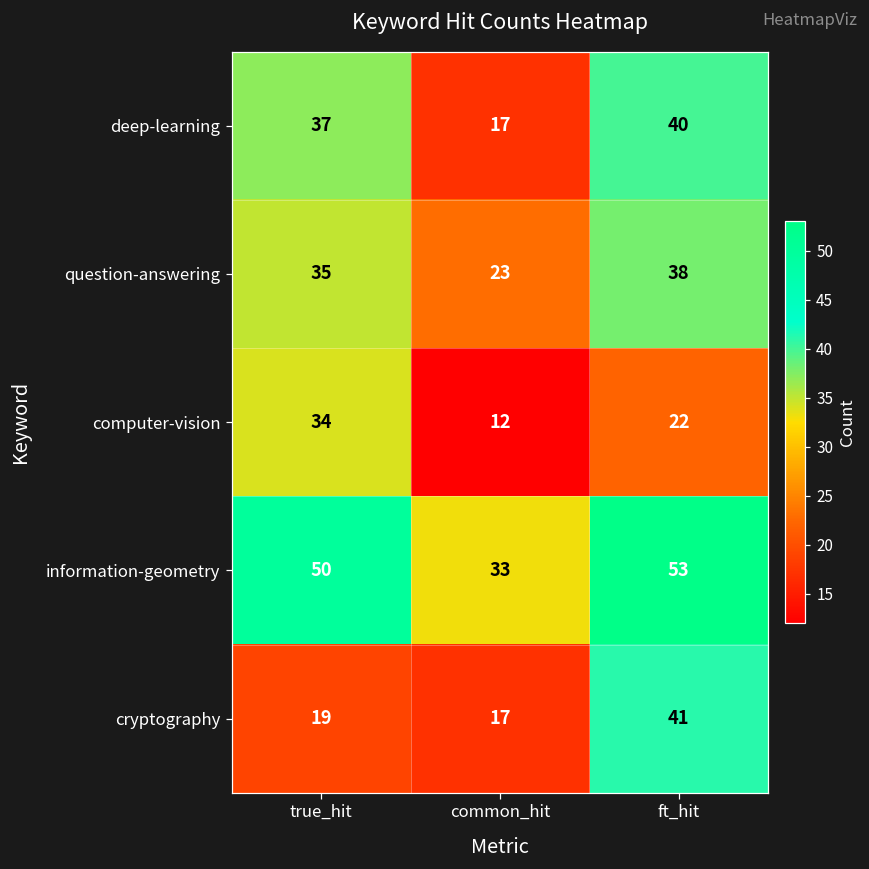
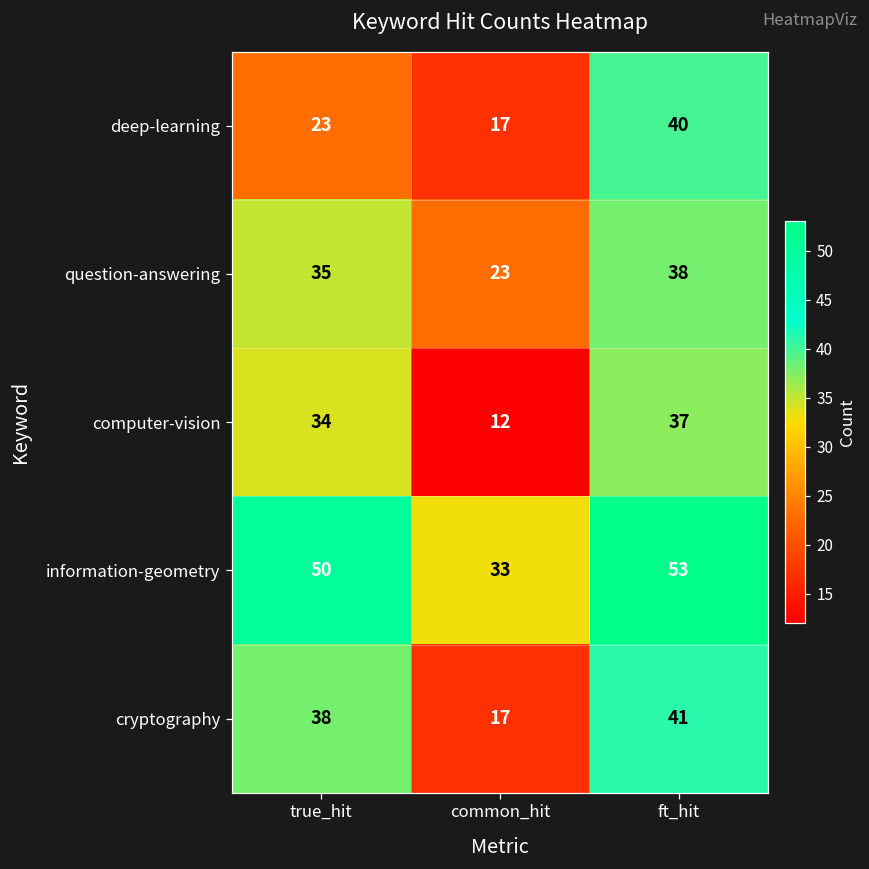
deep-learning, true_hit: 37 -> 23
computer-vision, ft_hit: 22 -> 37
cryptography, true_hit: 19 -> 38
